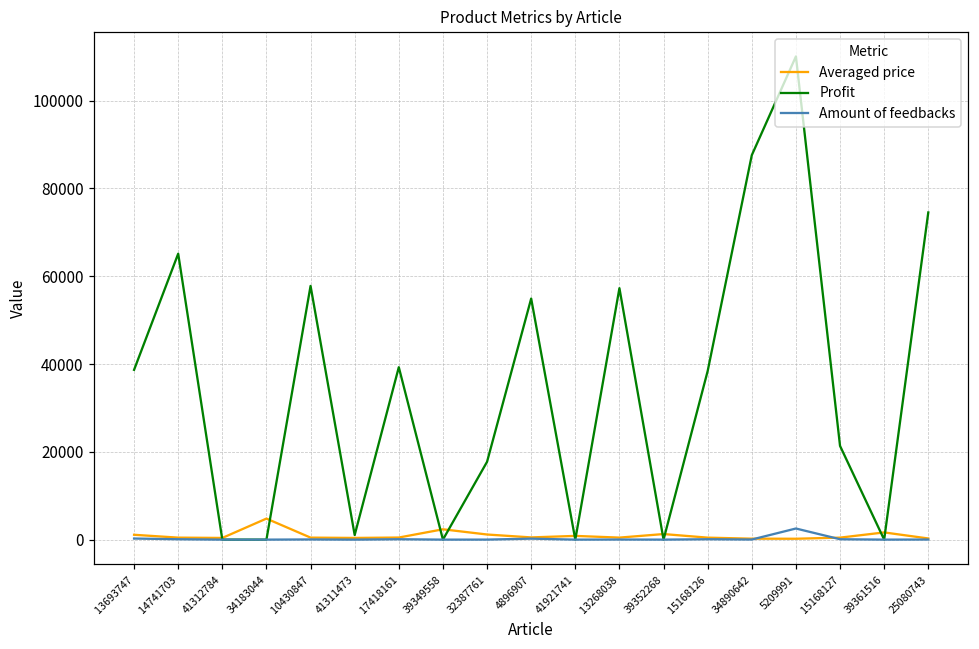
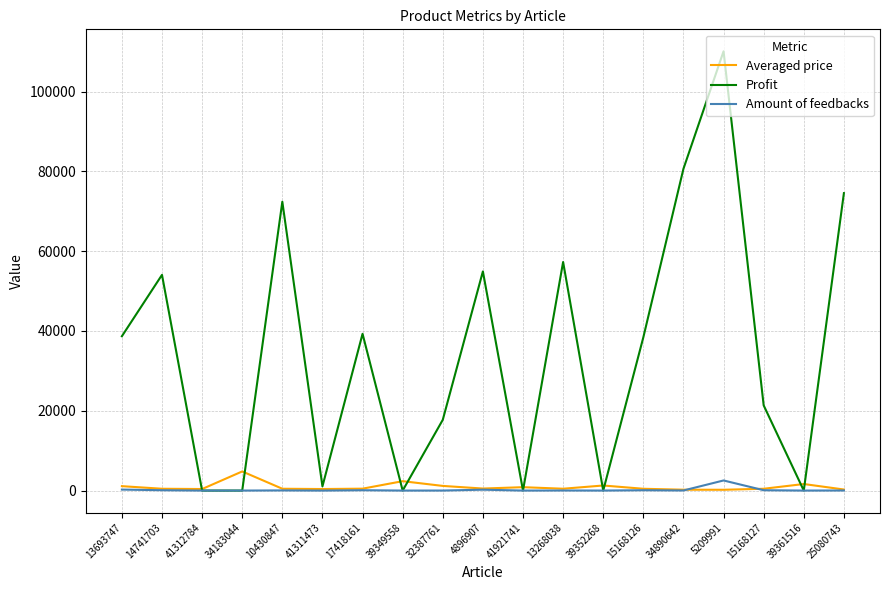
Profit, 14741703: 65000 -> 54000
Profit, 10430847: 58000 -> 72000
Profit, 34890642: 88000 -> 81000
